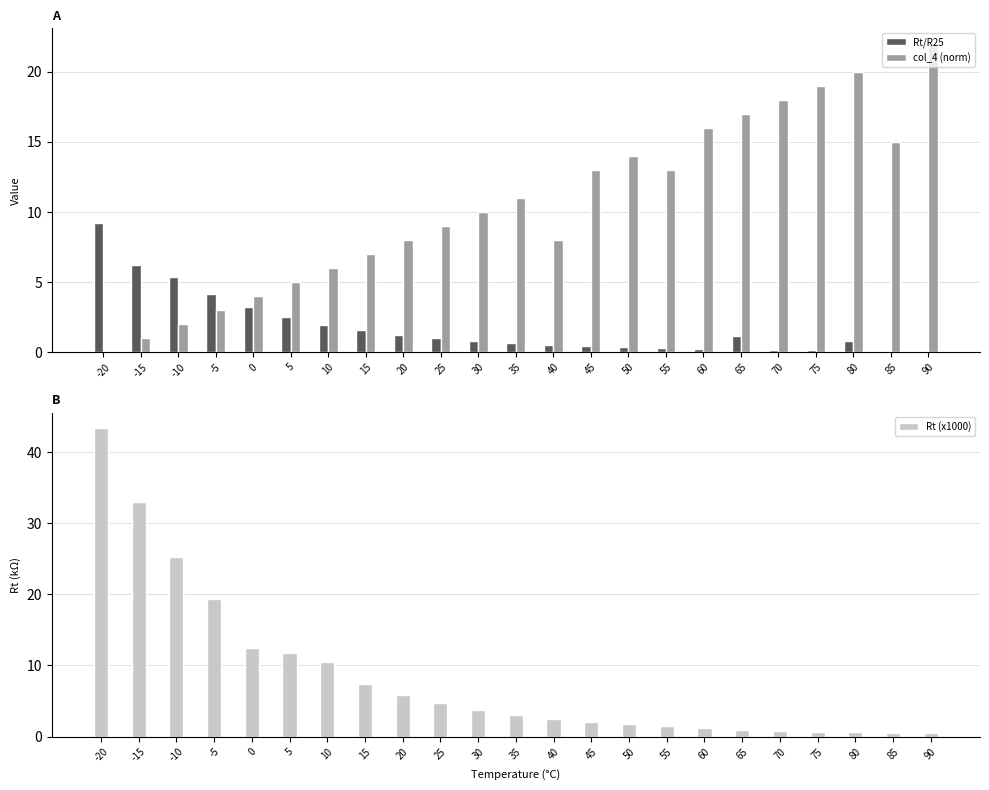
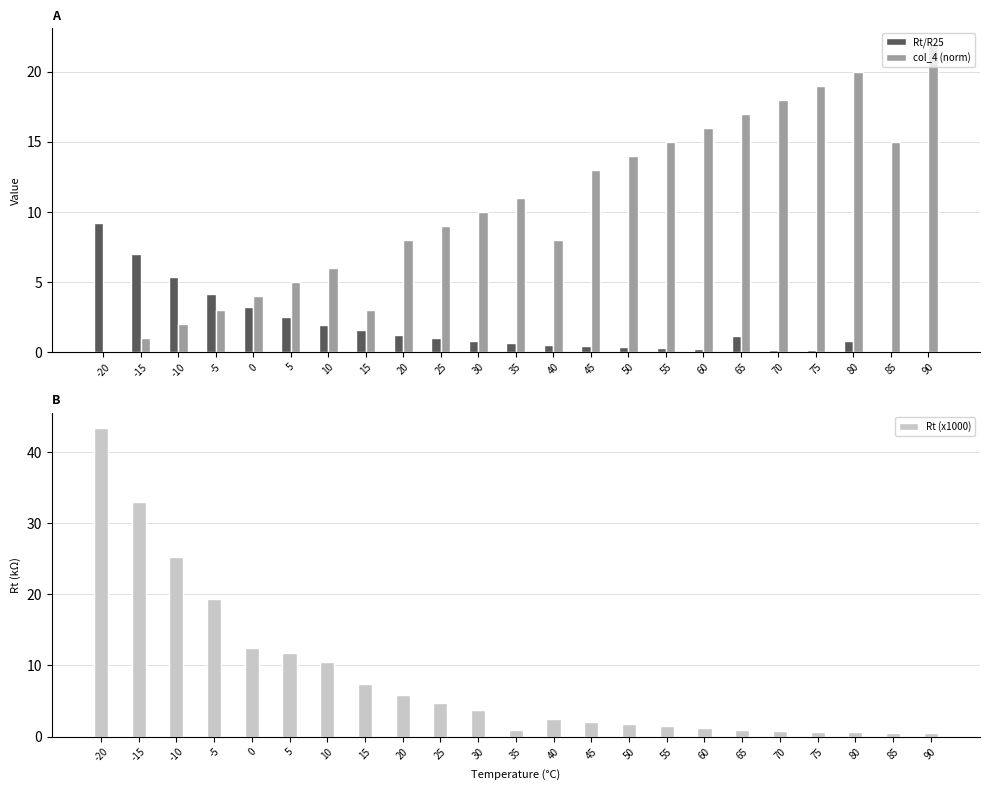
A, Rt/R25, -15: 6.2 -> 7.0
A, col_4 (norm), 15: 7 -> 3
A, col_4 (norm), 55: 13 -> 15
B, 35: 3 -> 1
